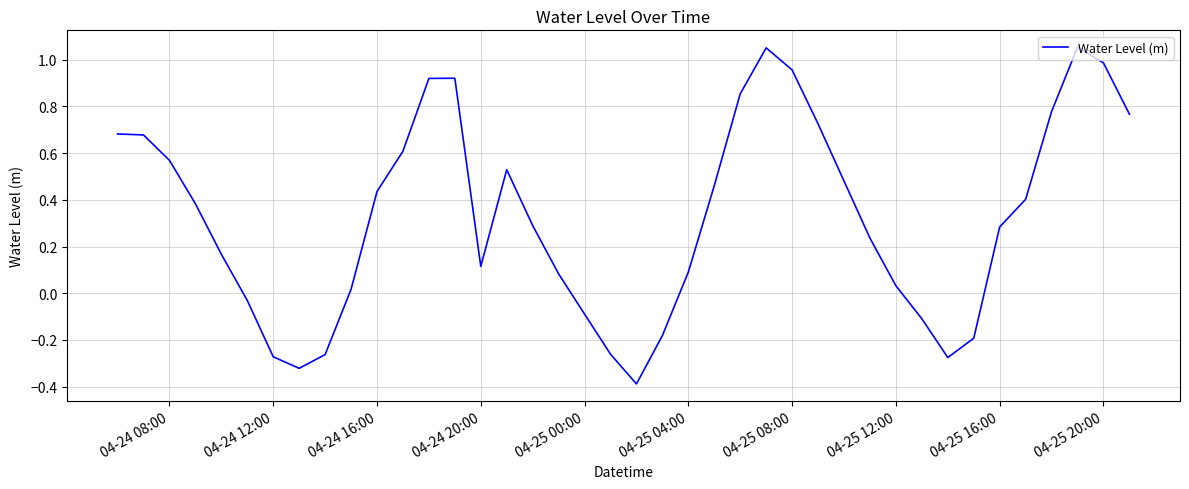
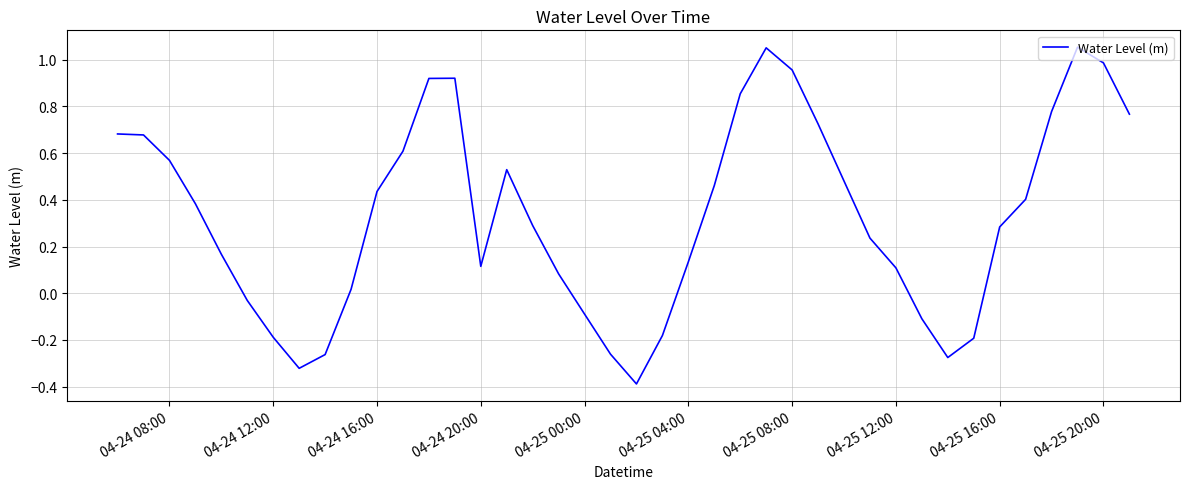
04-24 12:00: -0.27 -> -0.19
04-25 04:00: 0.09 -> 0.13
04-25 12:00: 0.03 -> 0.11
